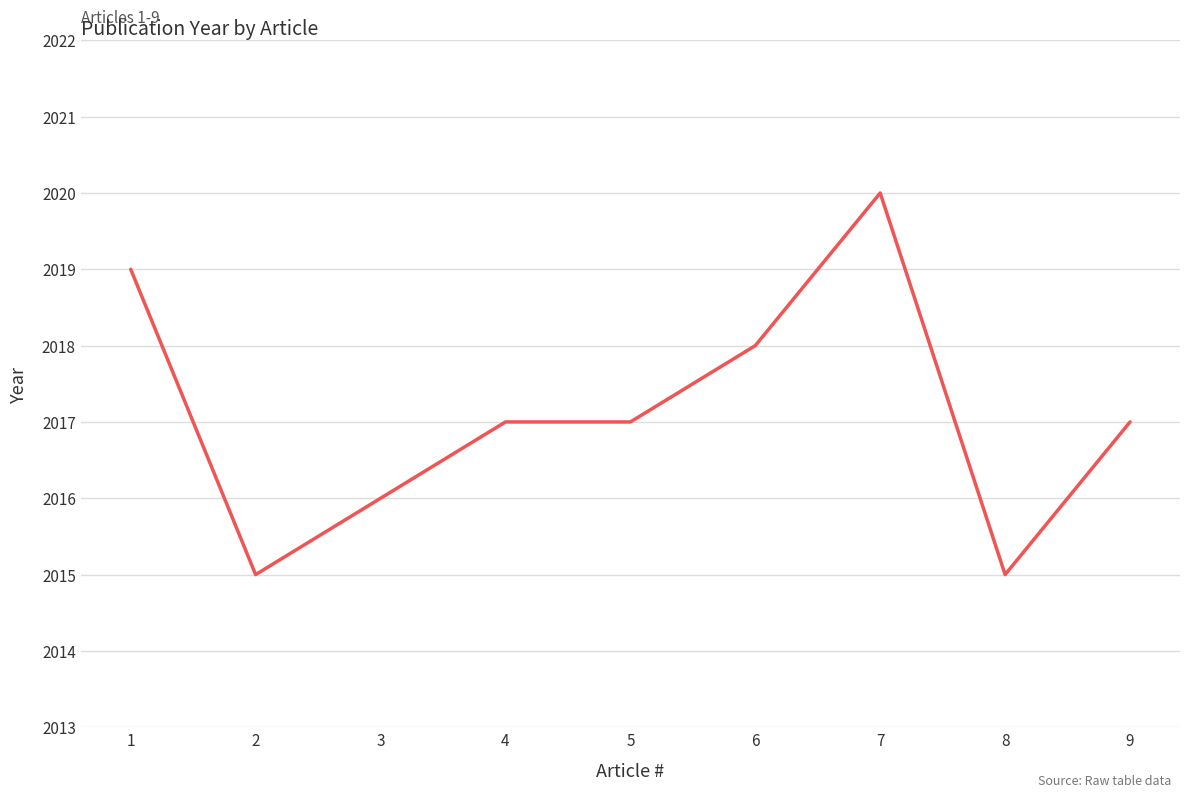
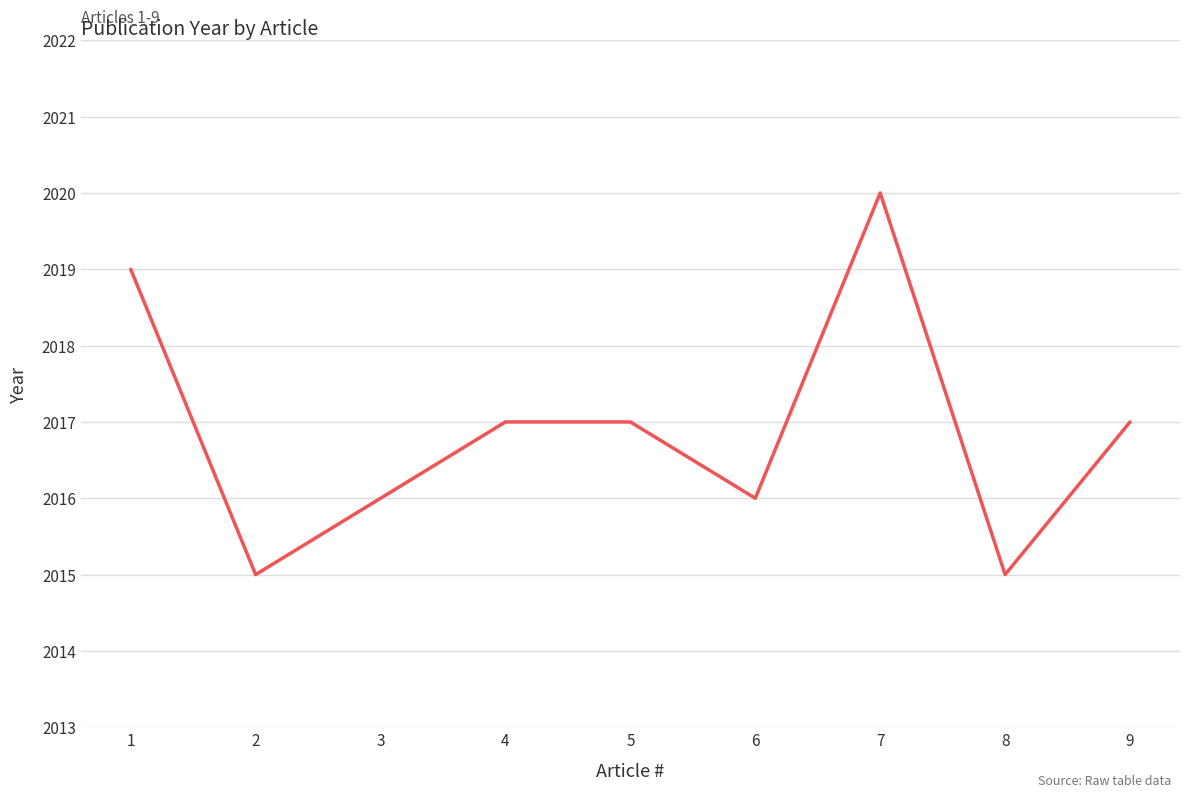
6: 2018 -> 2016
